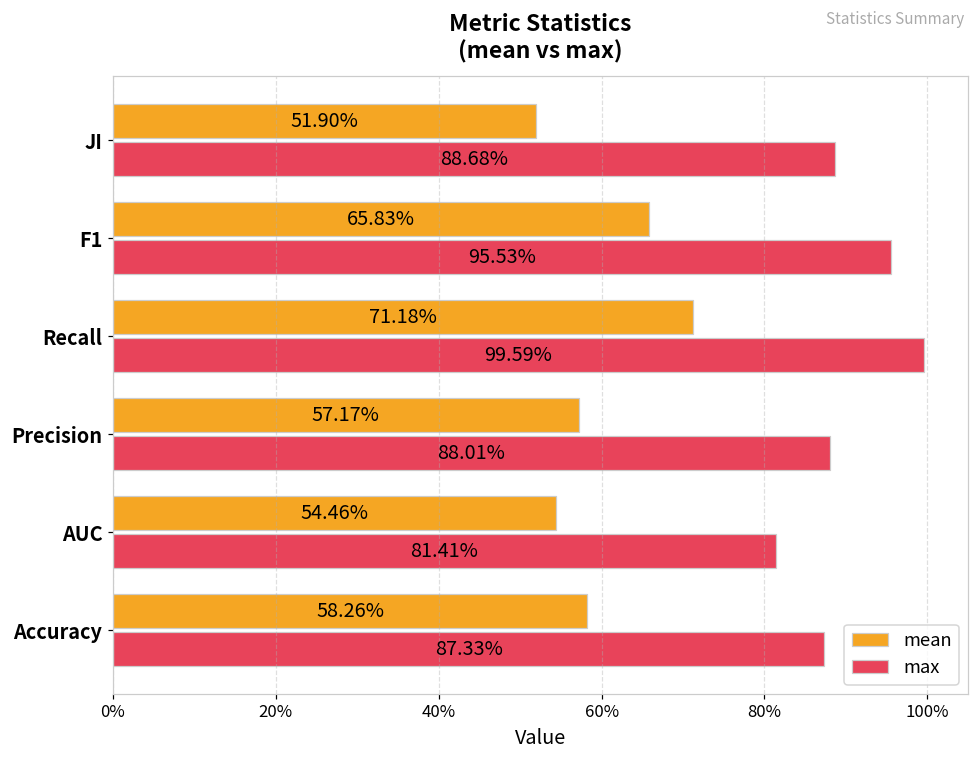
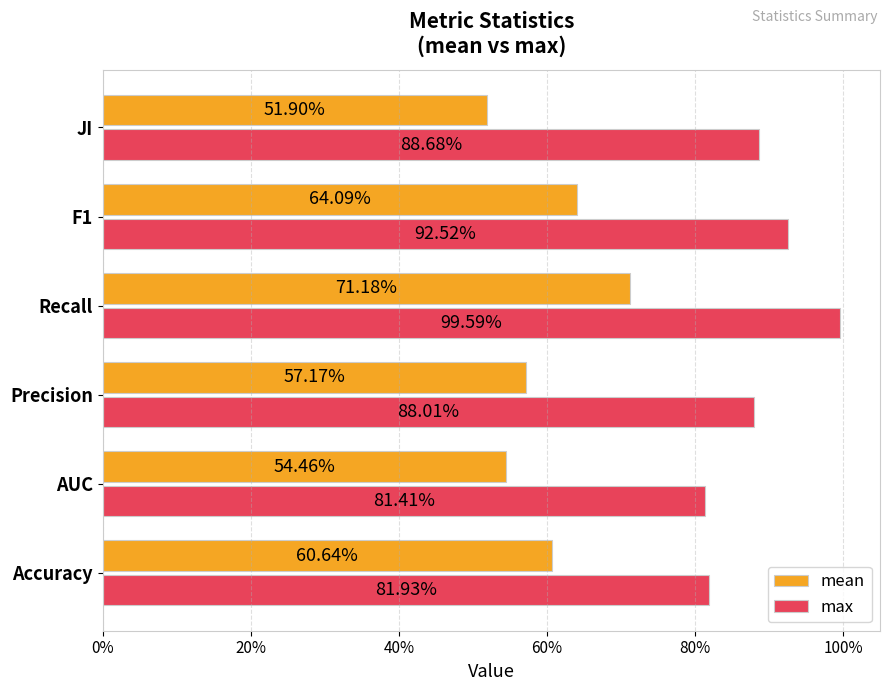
mean, F1: 65.83% -> 64.09%
max, F1: 95.53% -> 92.52%
mean, Accuracy: 58.26% -> 60.64%
max, Accuracy: 87.33% -> 81.93%
